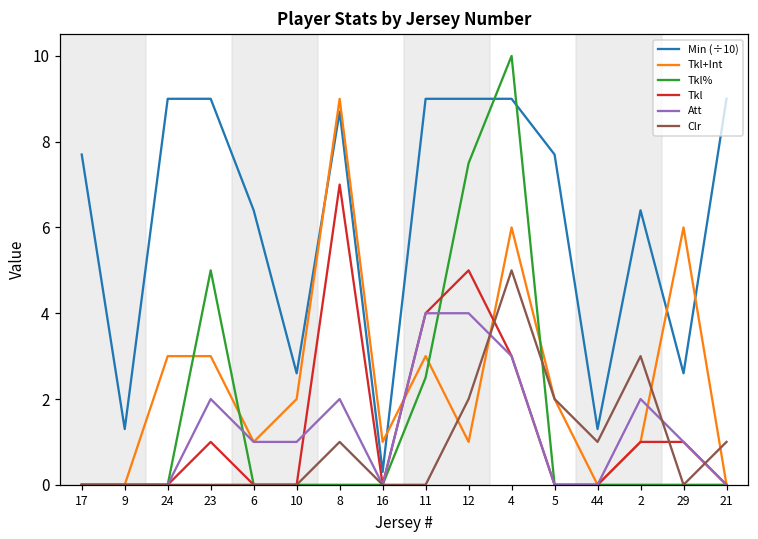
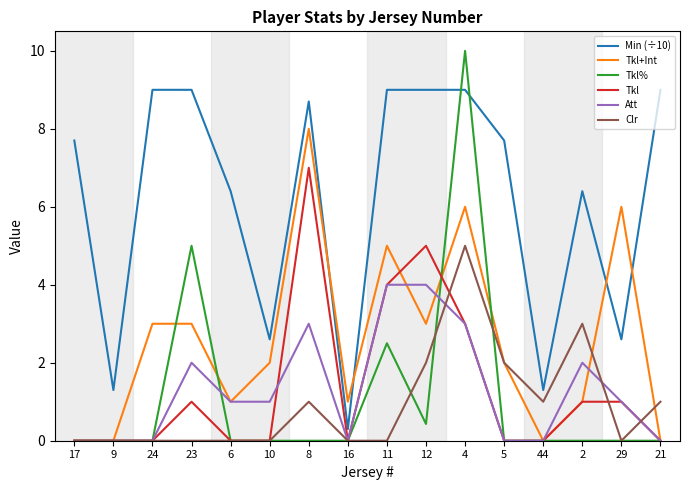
Tkl+Int, 8: 9 -> 8
Att, 8: 2 -> 3
Tkl+Int, 11: 3 -> 5
Tkl+Int, 12: 1 -> 3
Tkl%, 12: 7.5 -> 0.4
